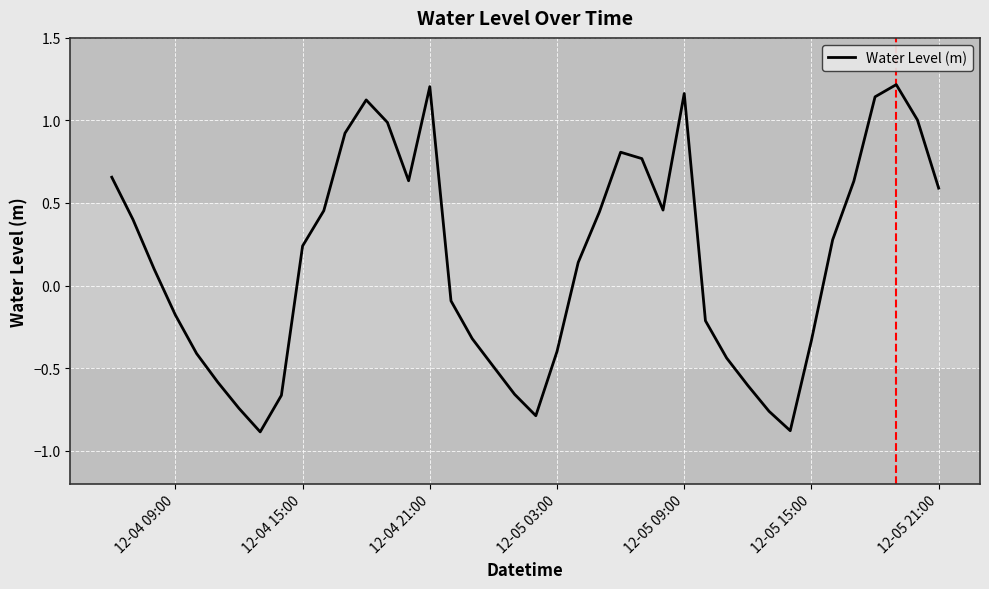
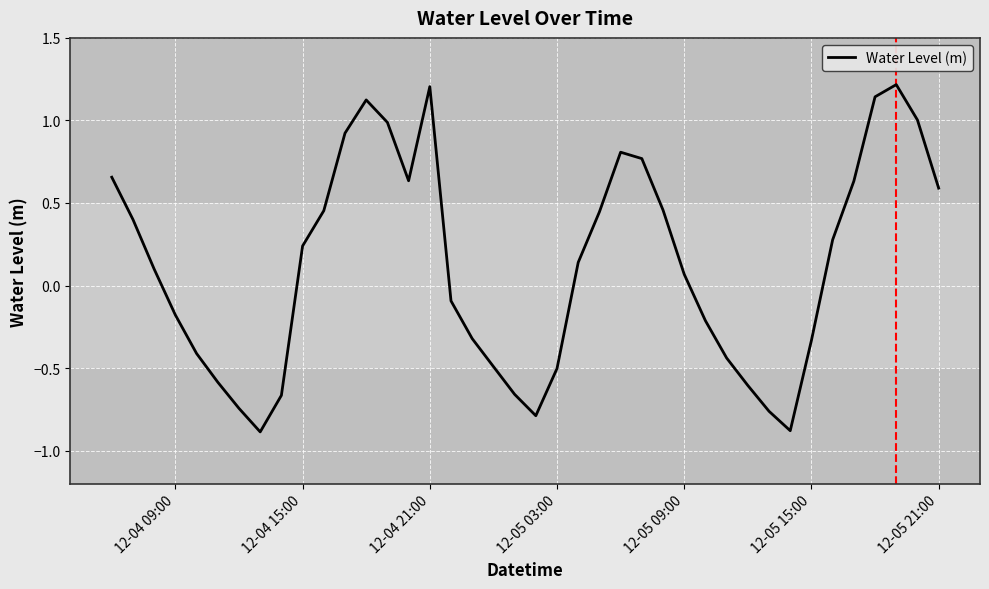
12-05 03:00: -0.40 -> -0.50
12-05 09:00: 1.16 -> 0.07
